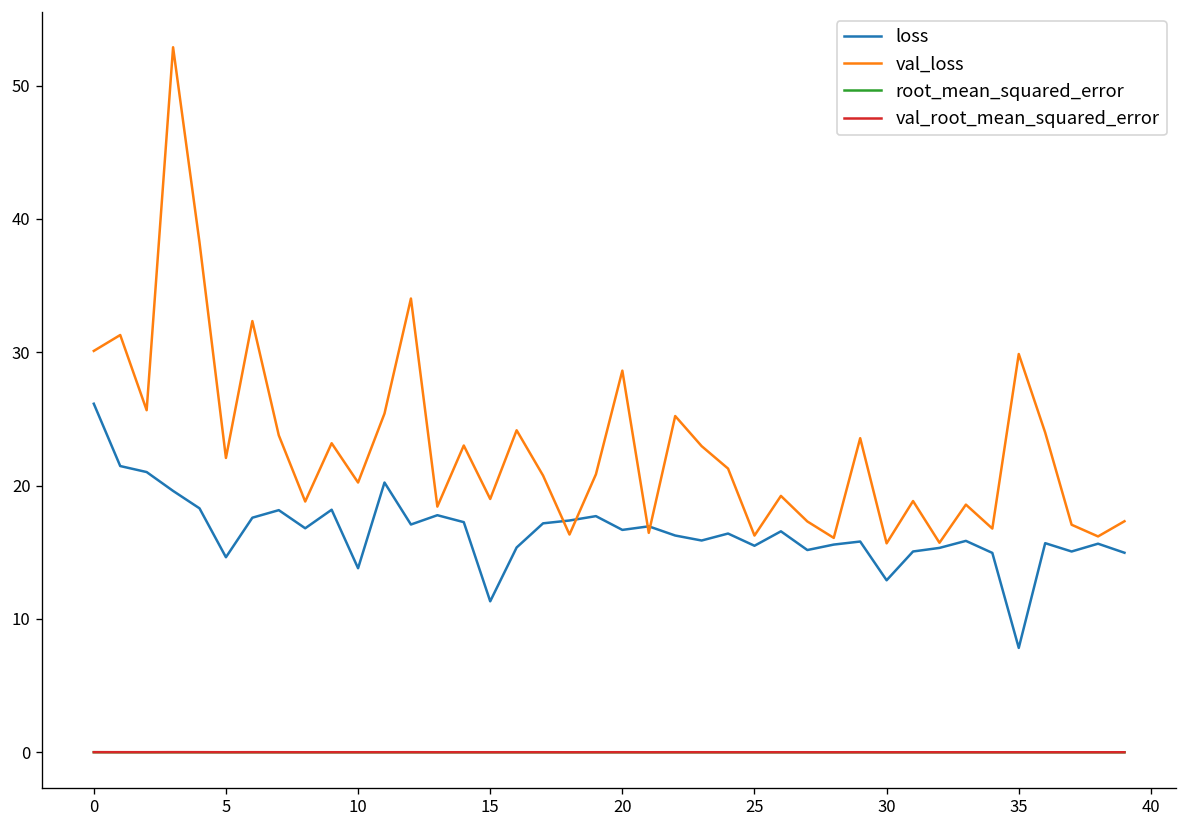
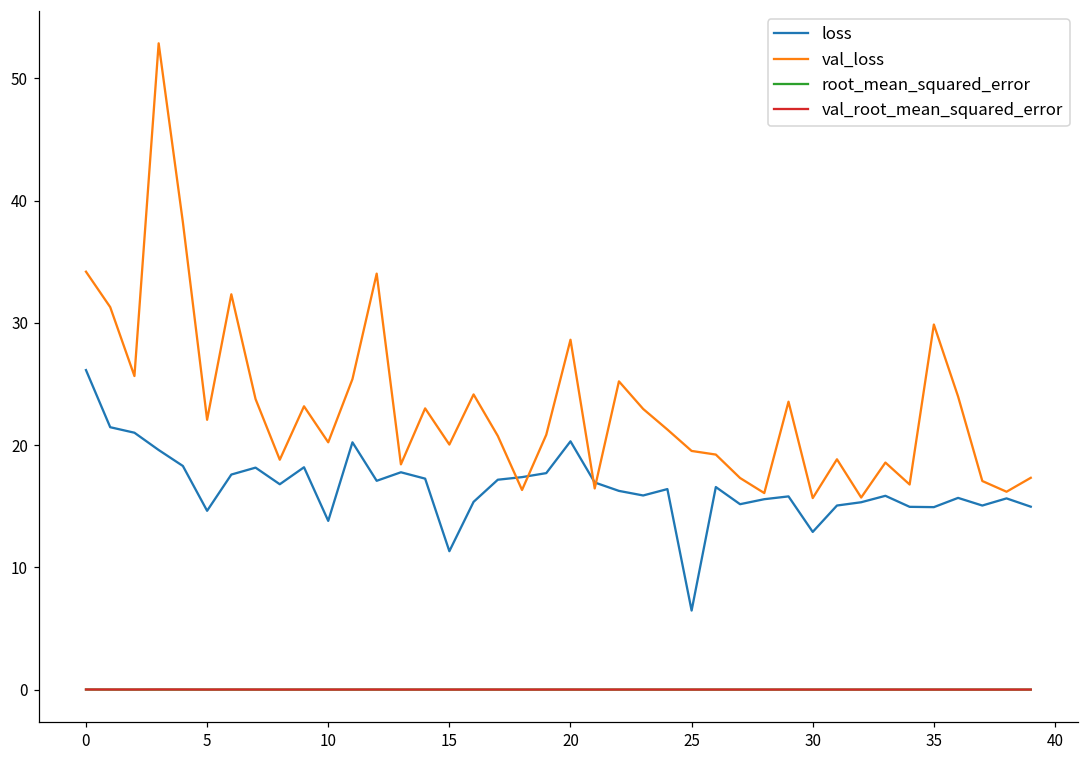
val_loss, 0: 30.1 -> 34.2
val_loss, 15: 19.0 -> 20.1
loss, 20: 16.7 -> 20.3
loss, 25: 15.5 -> 6.5
val_loss, 25: 16.3 -> 19.5
loss, 35: 7.8 -> 14.9
